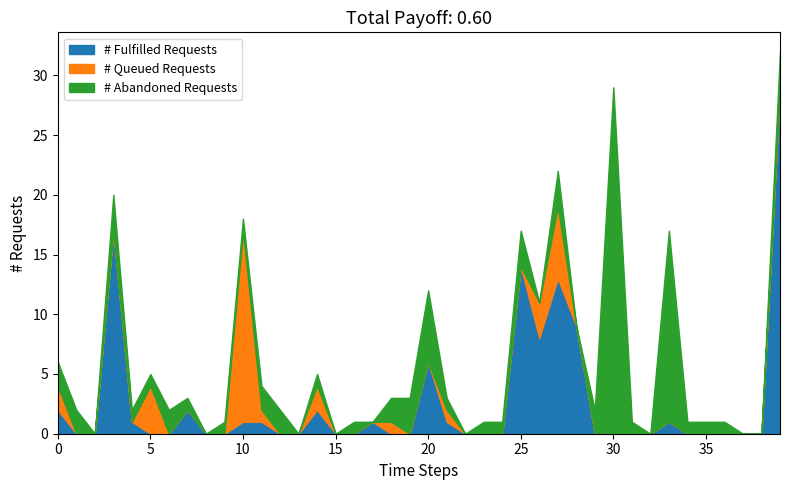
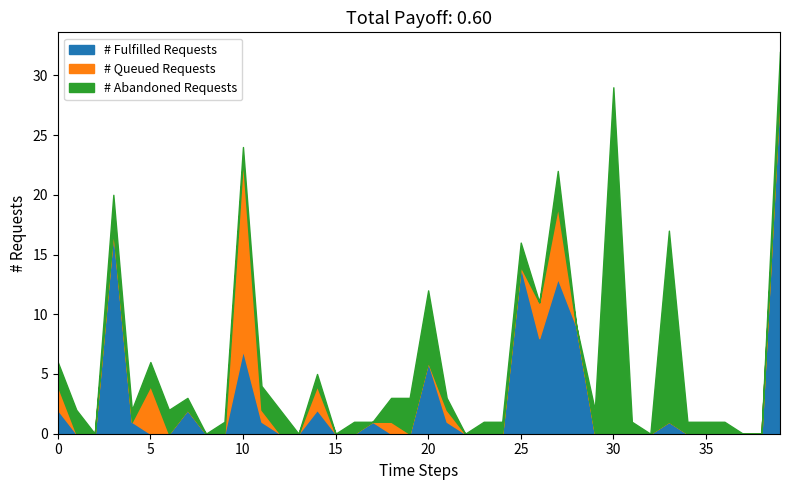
# Abandoned Requests, 5: 1 -> 2
# Fulfilled Requests, 10: 1 -> 7
# Abandoned Requests, 25: 3 -> 2
